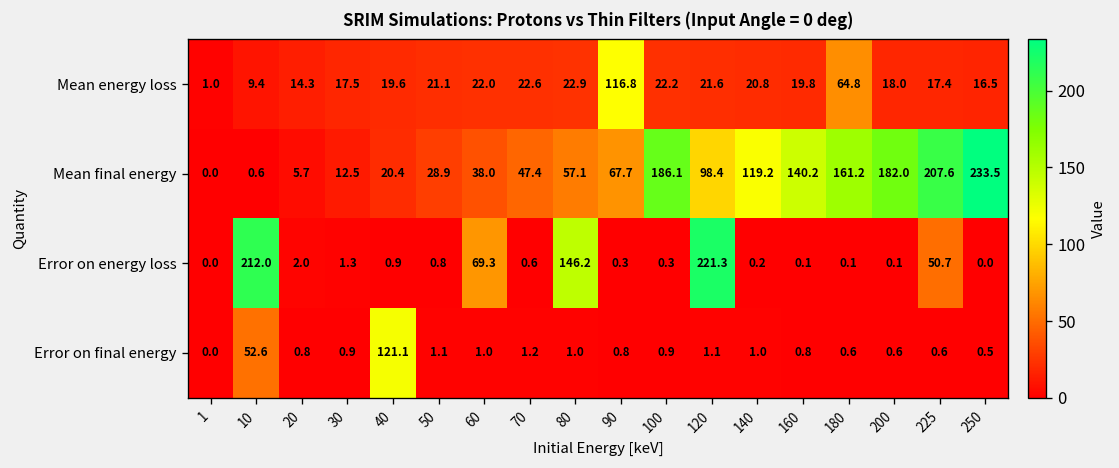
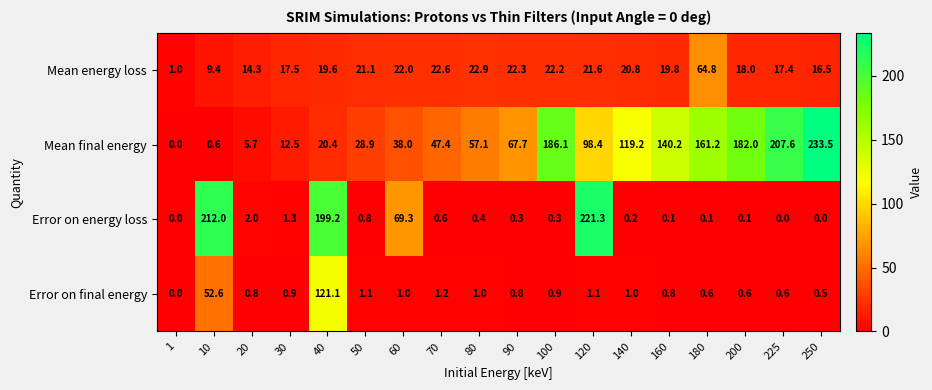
Mean energy loss, 90: 116.8 -> 22.3
Error on energy loss, 40: 0.9 -> 199.2
Error on energy loss, 80: 146.2 -> 0.4
Error on energy loss, 225: 50.7 -> 0.0
